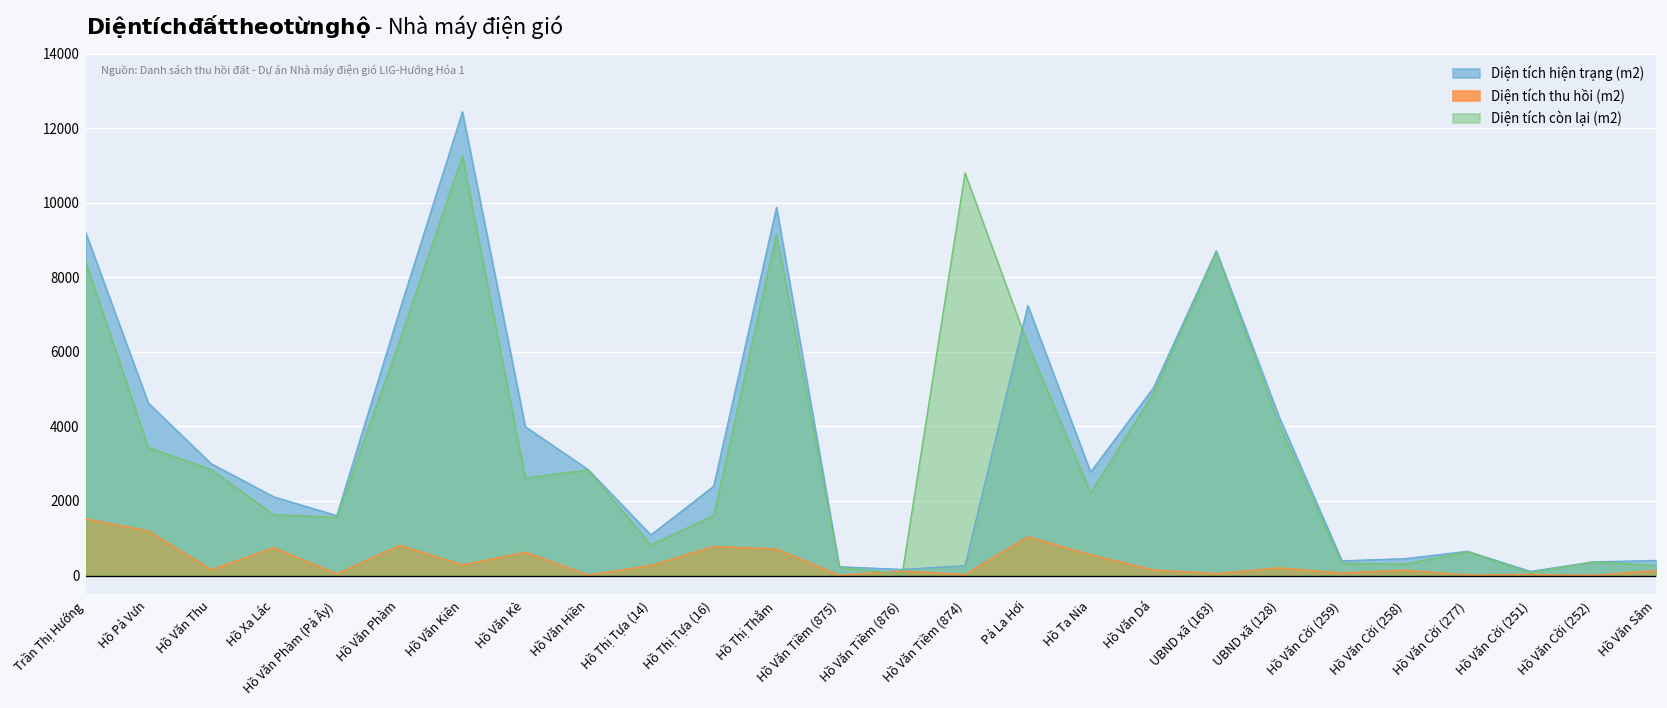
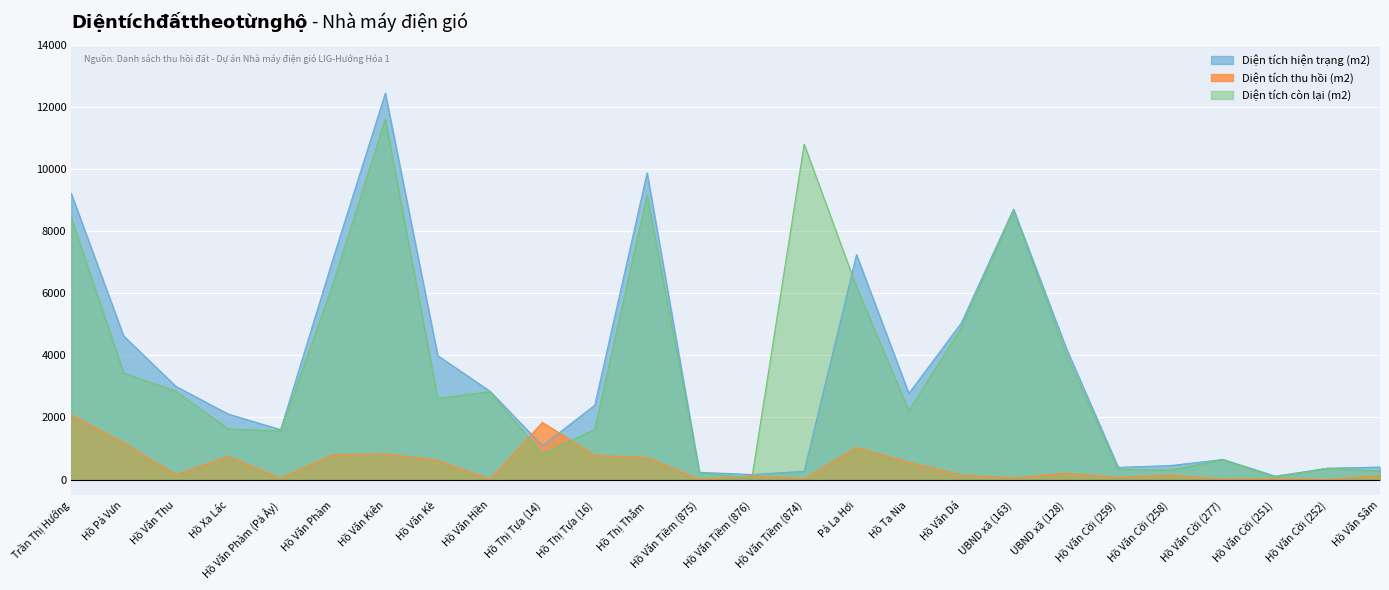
Diện tích thu hồi (m2), Trần Thị Hướng: 1500 -> 2100
Diện tích thu hồi (m2), Hồ Văn Kiên: 300 -> 800
Diện tích còn lại (m2), Hồ Văn Kiên: 11300 -> 11600
Diện tích thu hồi (m2), Hồ Thị Tựa (14): 300 -> 1800
